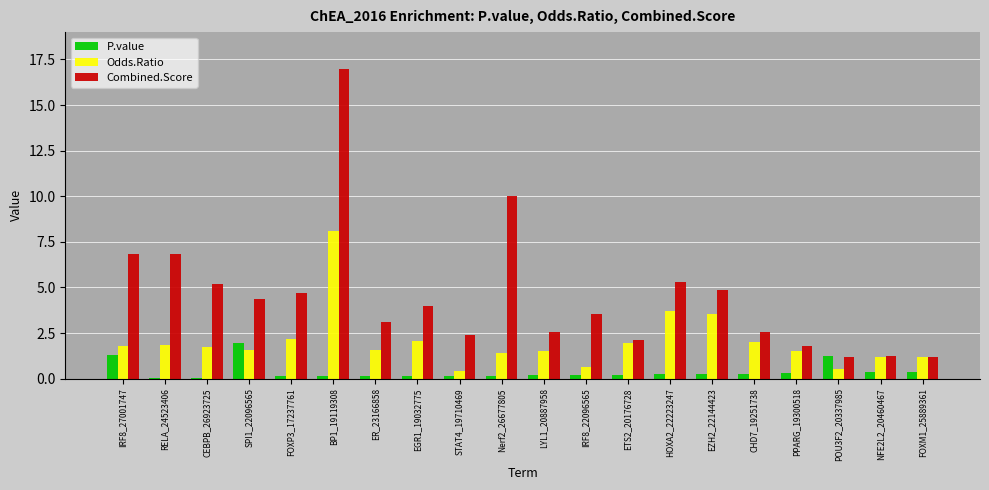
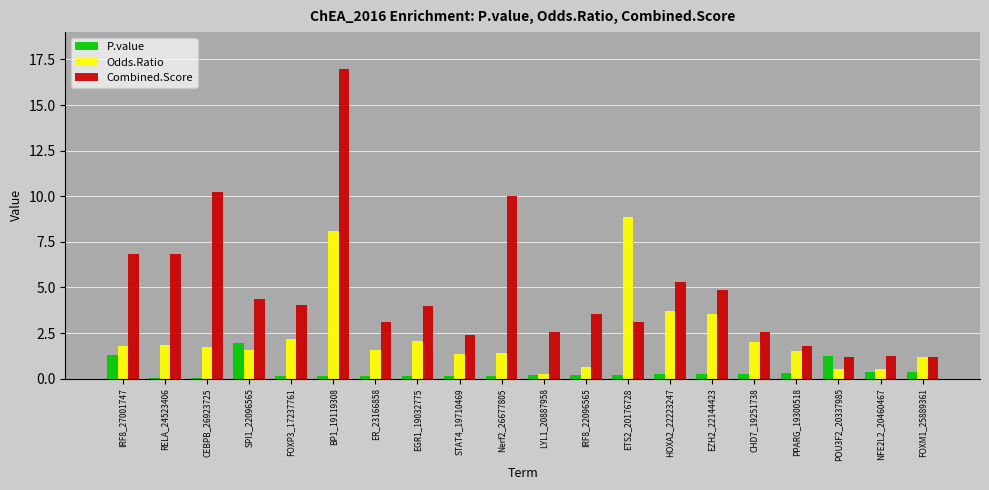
Combined.Score, CEBPB_26923725: 5.2 -> 10.3
Combined.Score, FOXP3_17237761: 4.7 -> 4.0
Odds.Ratio, STAT4_19710469: 0.4 -> 1.3
Odds.Ratio, LYL1_20887958: 1.5 -> 0.2
Odds.Ratio, ETS2_20176728: 2.0 -> 8.8
Combined.Score, ETS2_20176728: 2.1 -> 3.1
Odds.Ratio, NFE2L2_20460467: 1.2 -> 0.5
